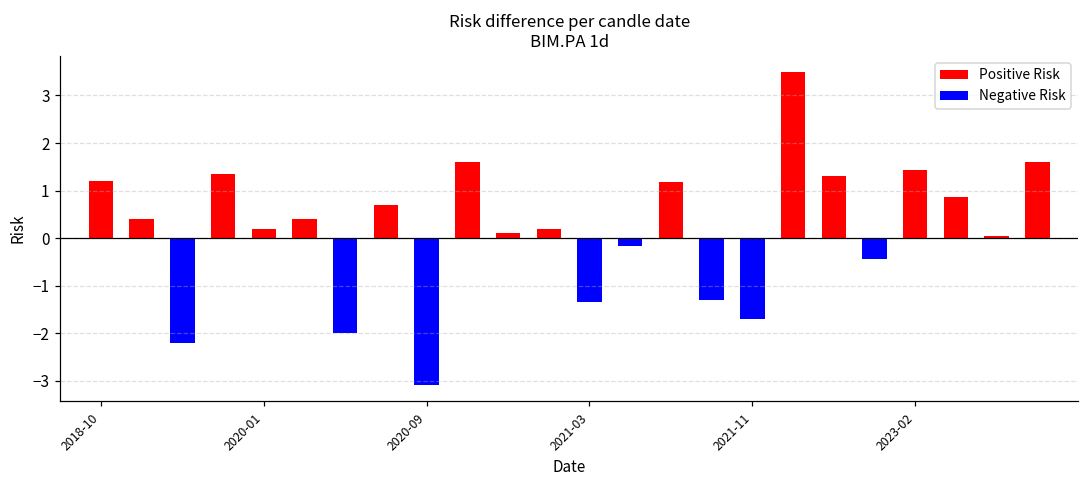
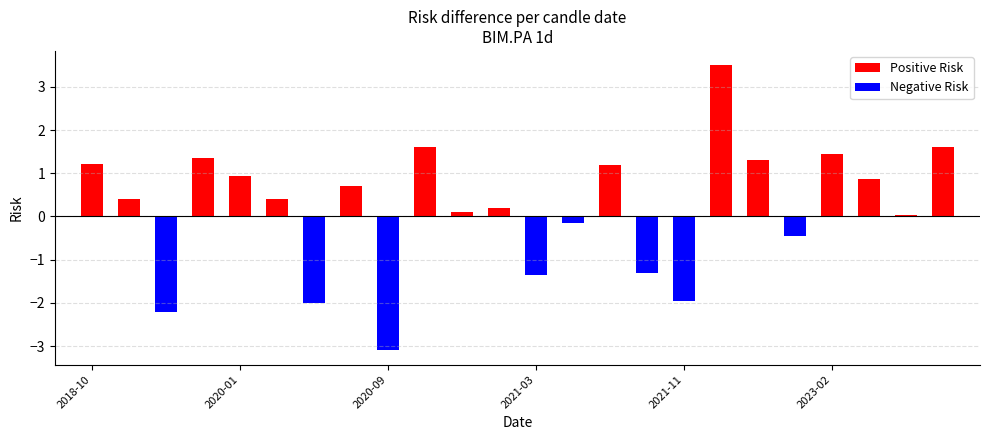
Positive Risk, 2020-01: 0.2 -> 0.9
Negative Risk, 2021-11: -1.7 -> -2.0
